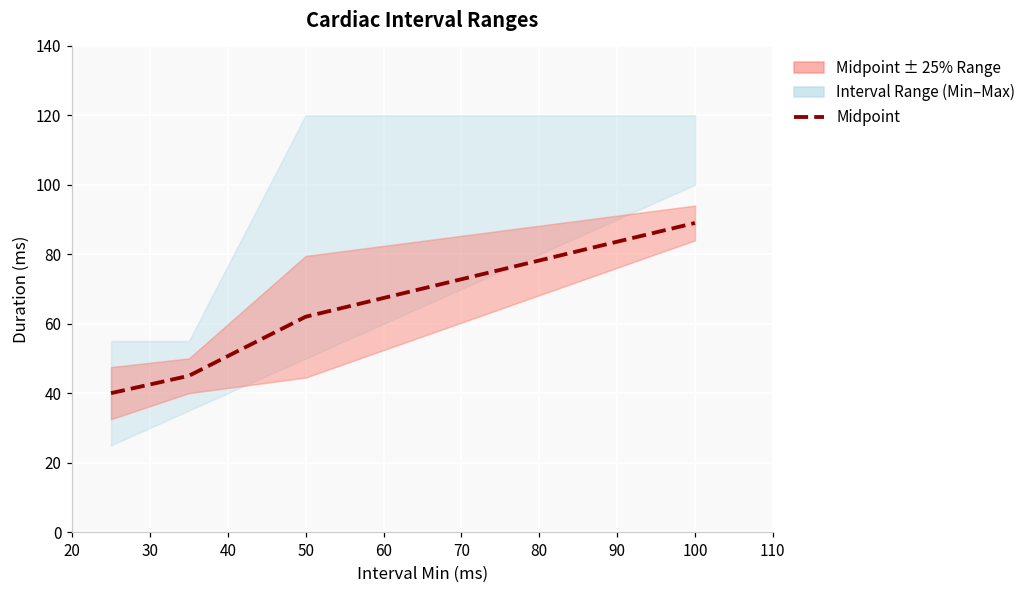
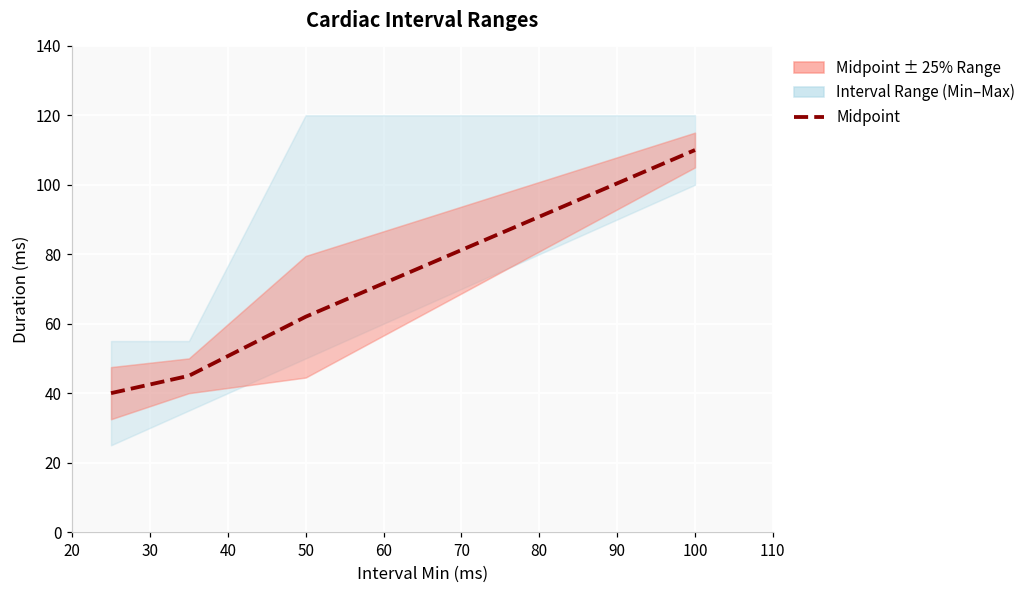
Midpoint, 100: 89 -> 110
